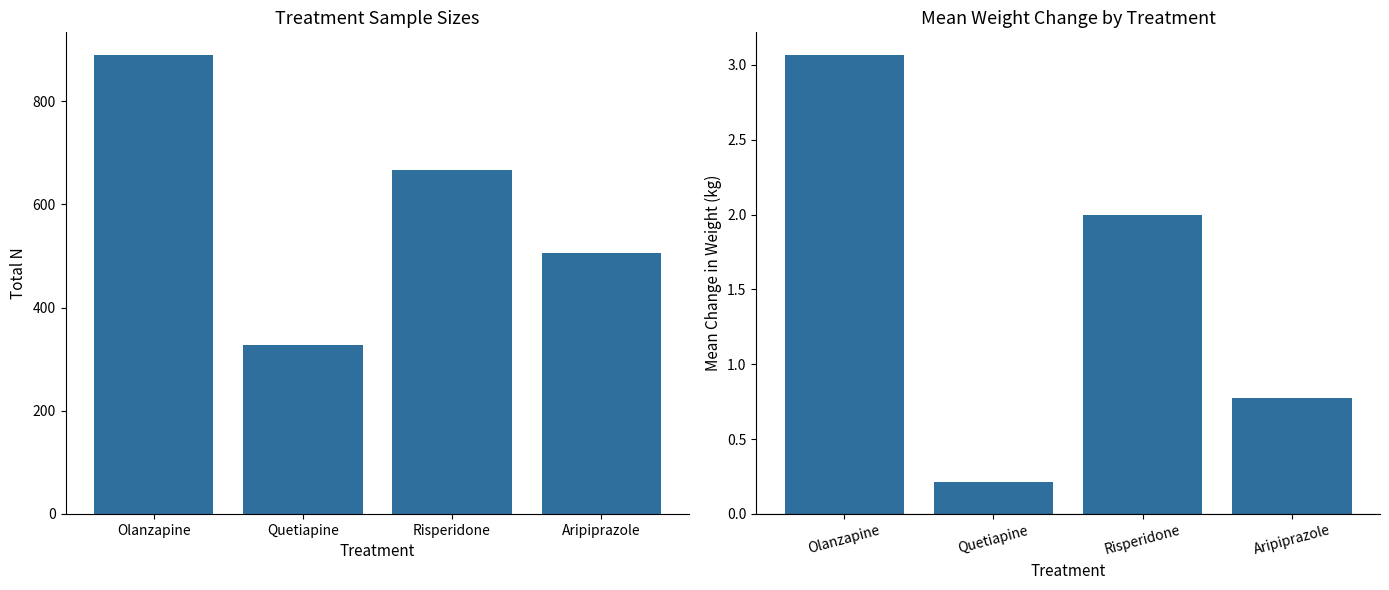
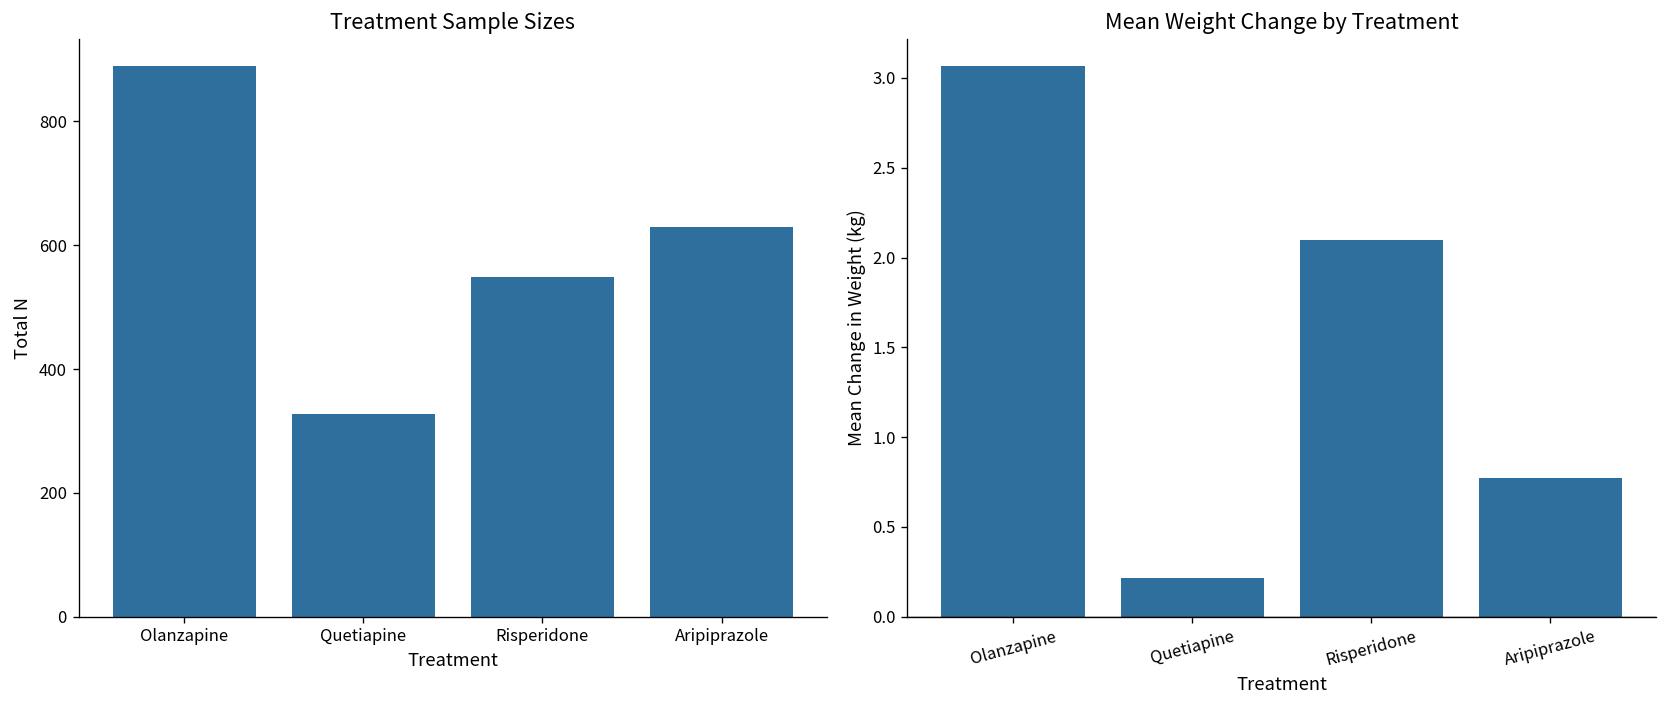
Treatment Sample Sizes, Risperidone: 670 -> 550
Treatment Sample Sizes, Aripiprazole: 510 -> 630
Mean Weight Change by Treatment, Risperidone: 2.0 -> 2.1
